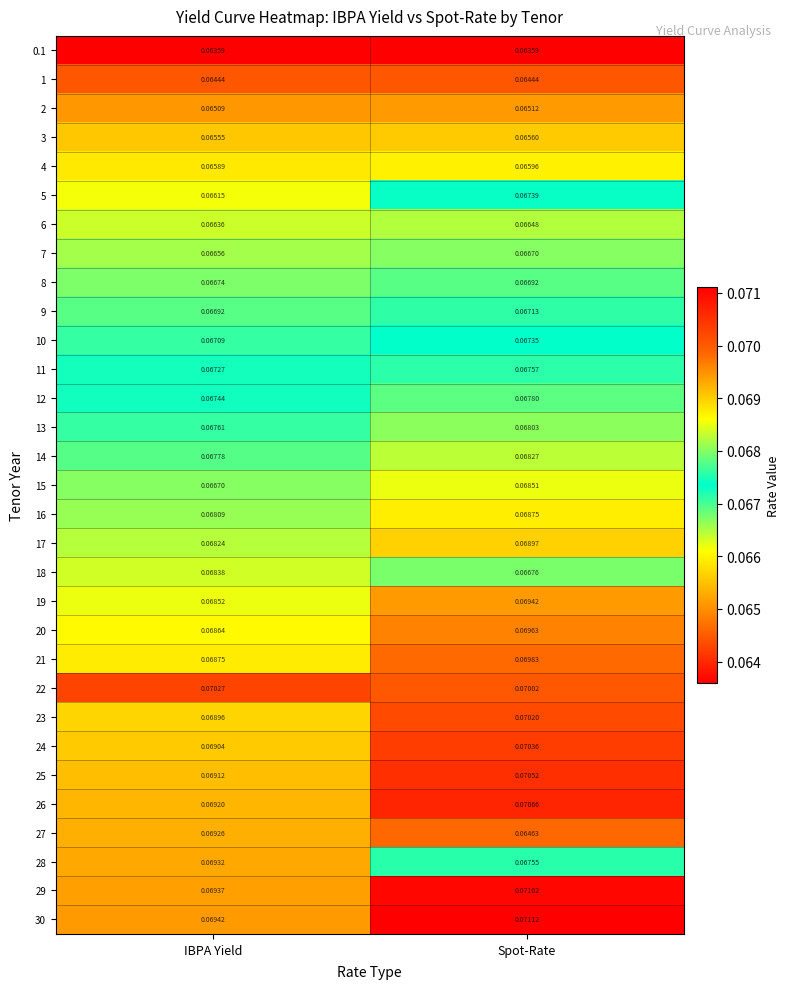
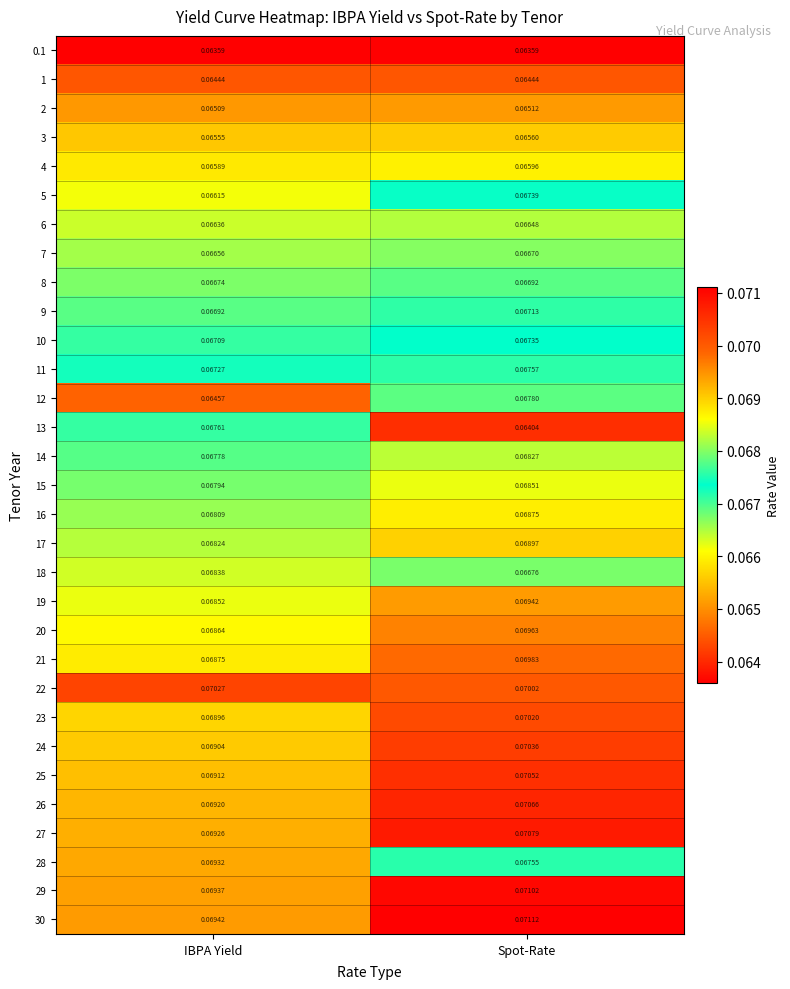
12, IBPA Yield: 0.06744 -> 0.06457
13, Spot-Rate: 0.06803 -> 0.06404
15, IBPA Yield: 0.06670 -> 0.06794
27, Spot-Rate: 0.06463 -> 0.07079
